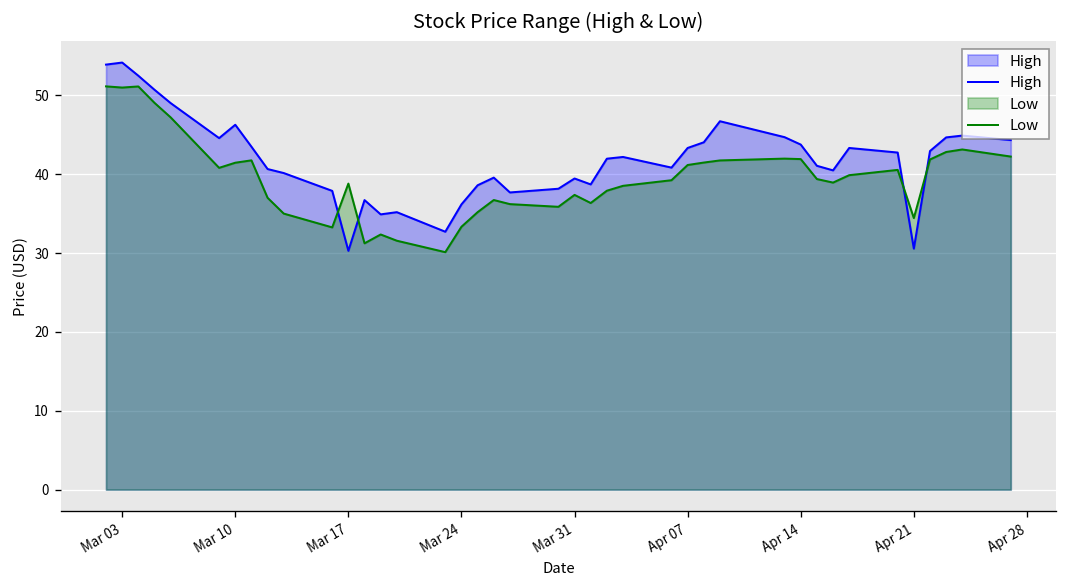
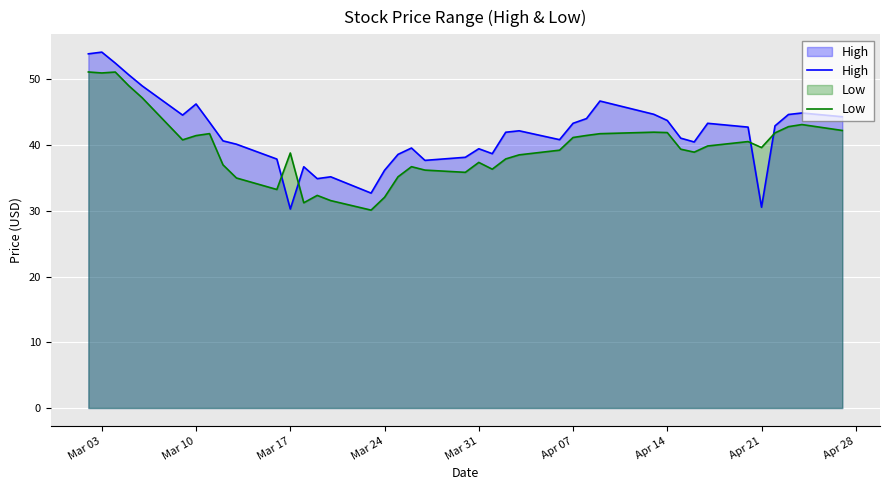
Low, Mar 24: 33 -> 32
Low, Apr 21: 34 -> 40
